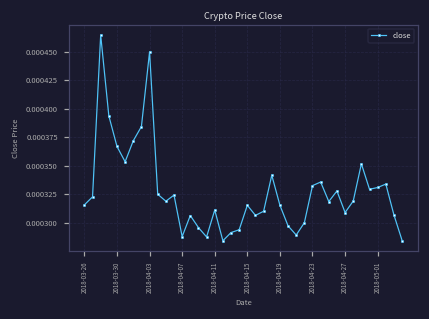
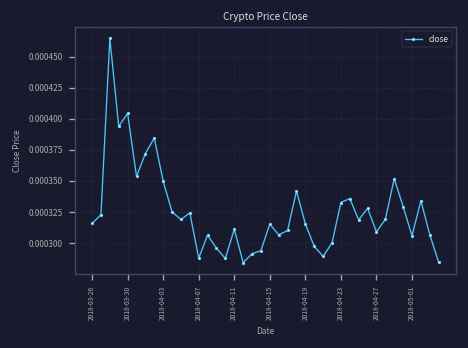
2018-03-30: 0.000367 -> 0.000404
2018-04-03: 0.000450 -> 0.000350
2018-05-01: 0.000331 -> 0.000306
